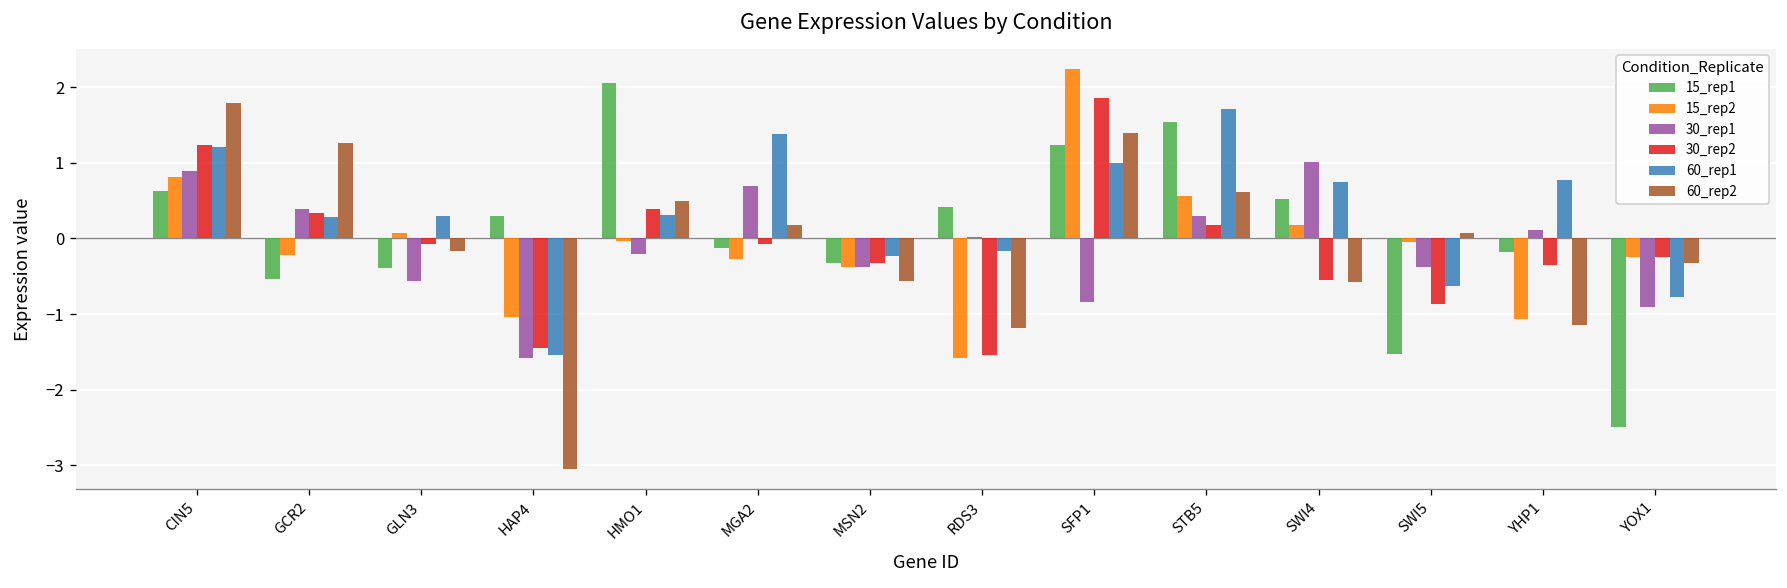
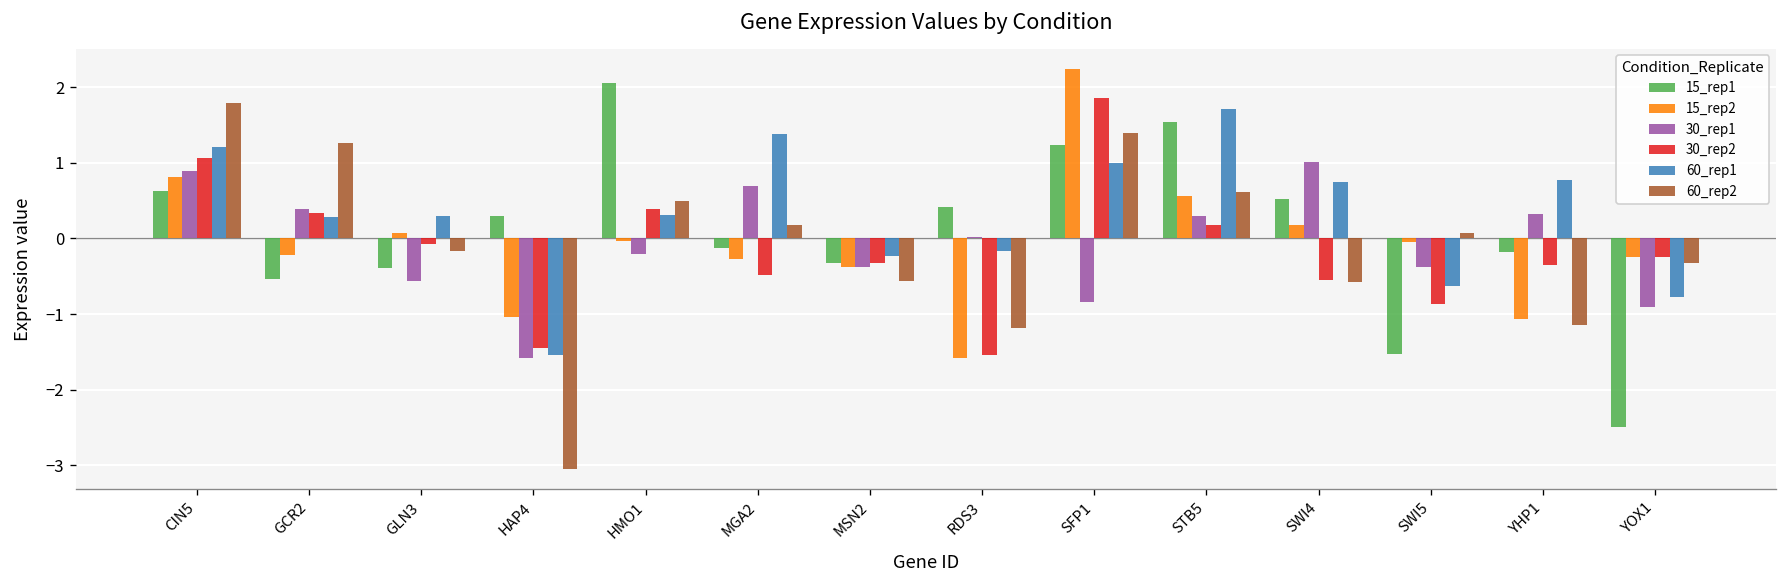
30_rep2, CIN5: 1.2 -> 1.1
30_rep2, MGA2: -0.1 -> -0.5
30_rep1, YHP1: 0.1 -> 0.3
